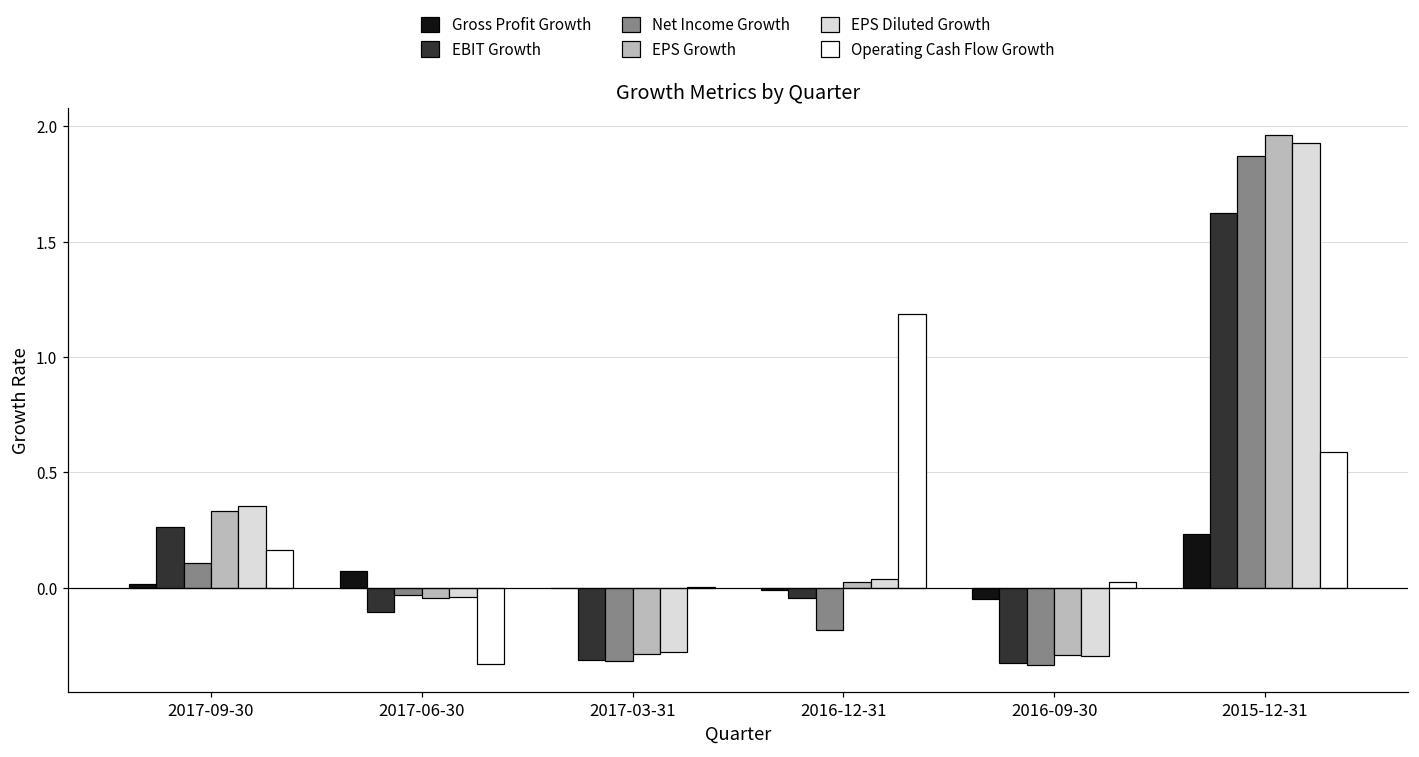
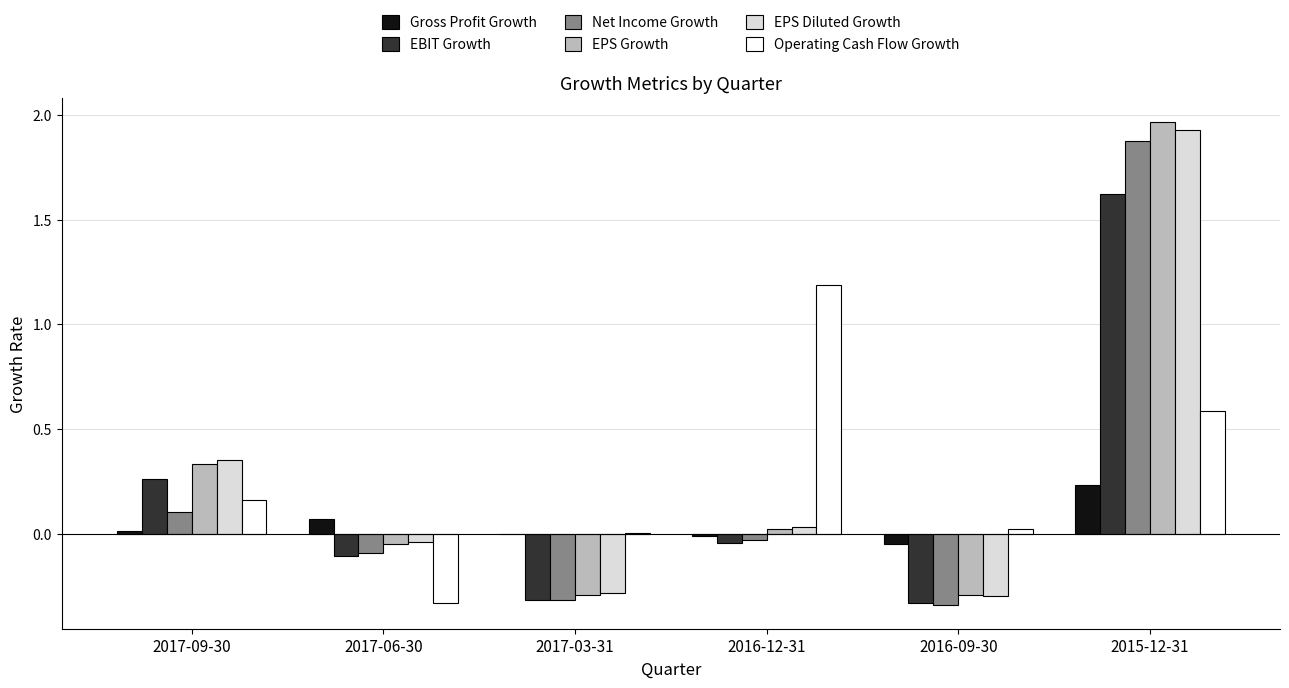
Net Income Growth, 2017-06-30: -0.03 -> -0.09
Net Income Growth, 2016-12-31: -0.18 -> -0.03
